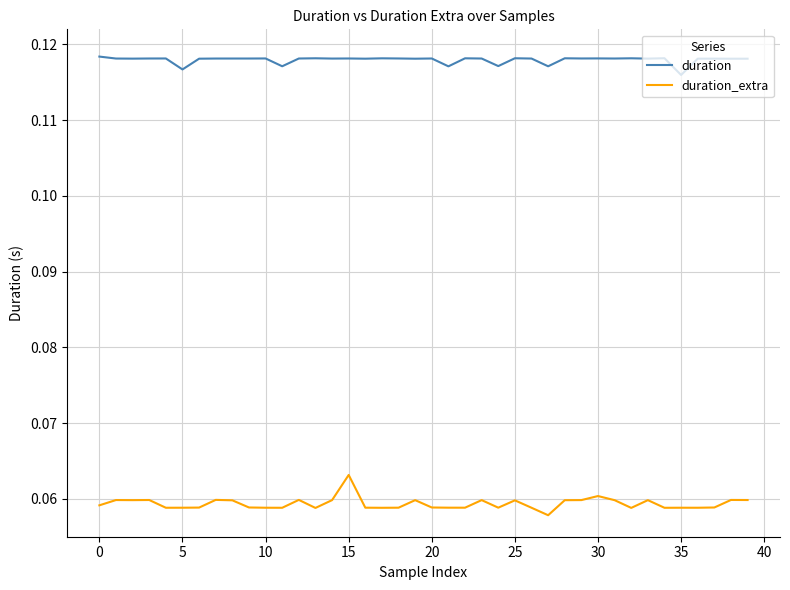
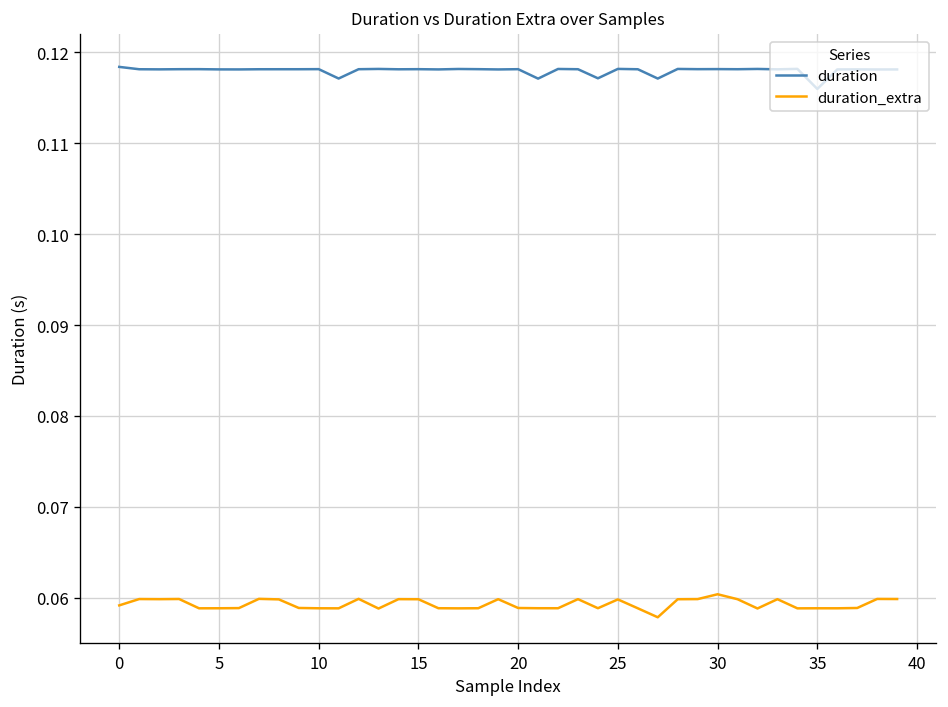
duration, 5: 0.117 -> 0.118
duration_extra, 15: 0.063 -> 0.060
